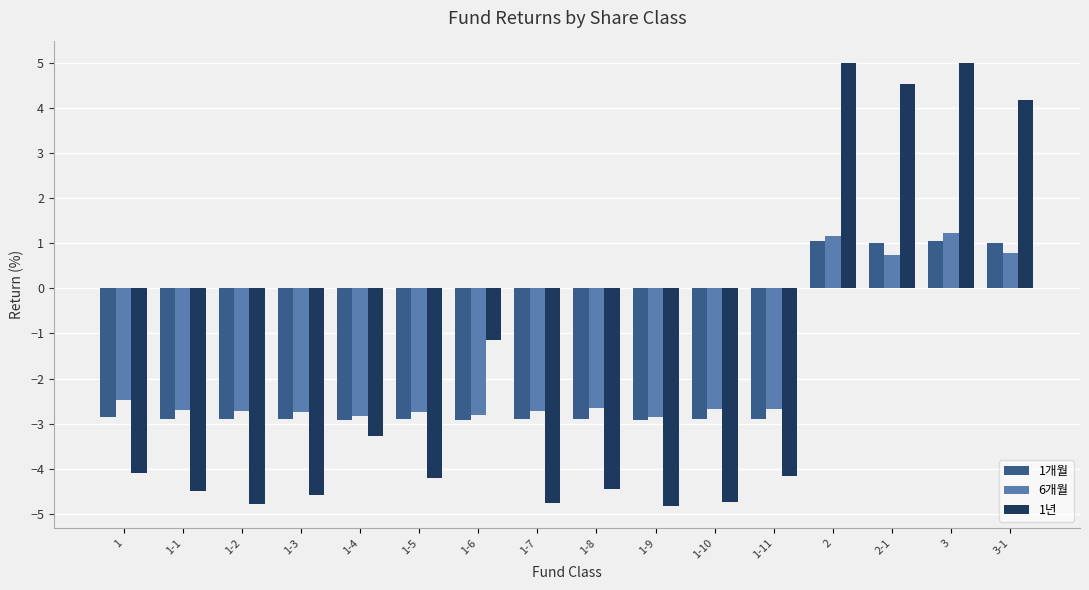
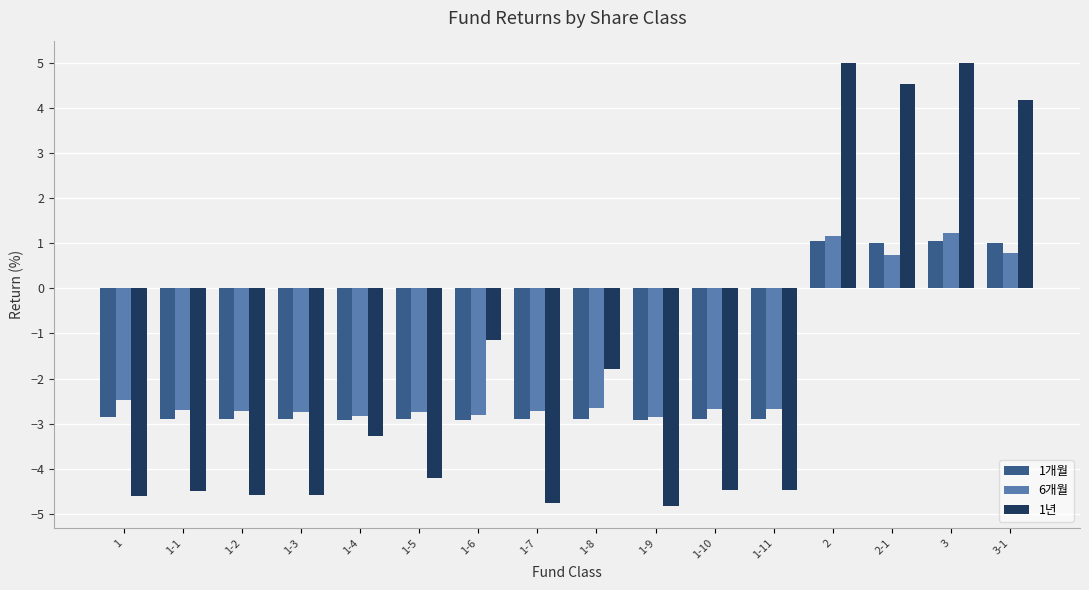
1년, 1: -4.1 -> -4.6
1년, 1-2: -4.8 -> -4.6
1년, 1-8: -4.4 -> -1.8
1년, 1-10: -4.7 -> -4.5
1년, 1-11: -4.2 -> -4.5
